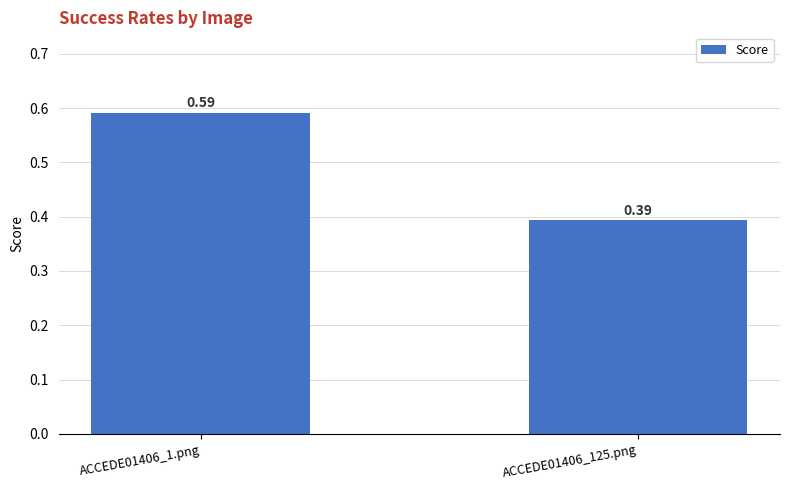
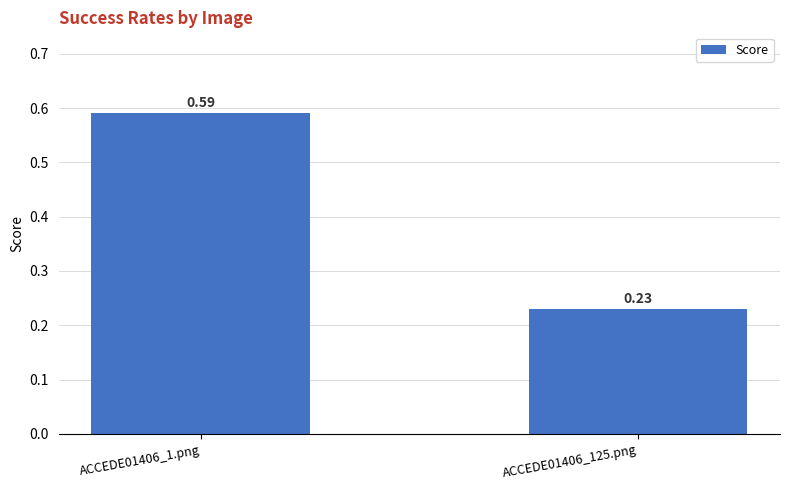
ACCEDE01406_125.png: 0.39 -> 0.23
